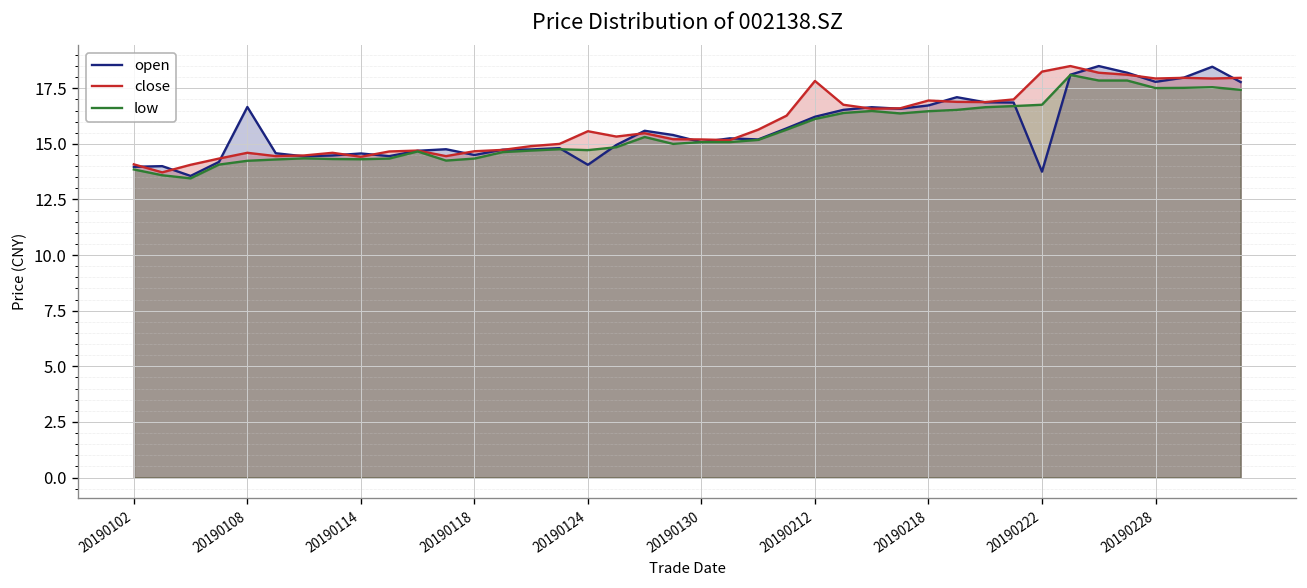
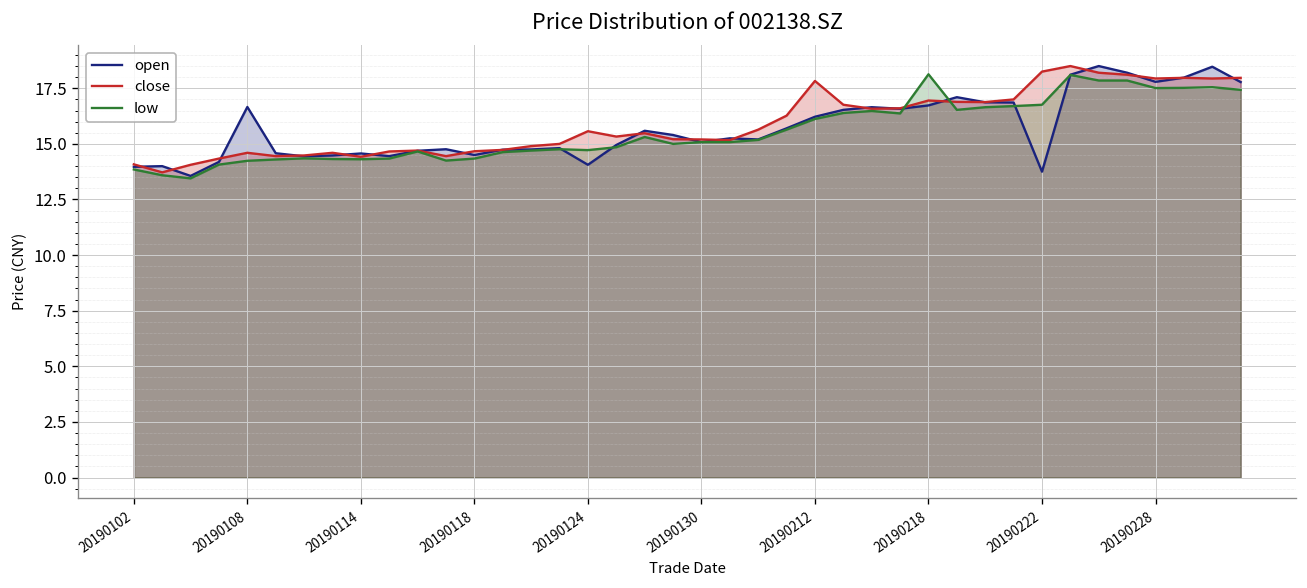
low, 20190218: 16.5 -> 18.1
